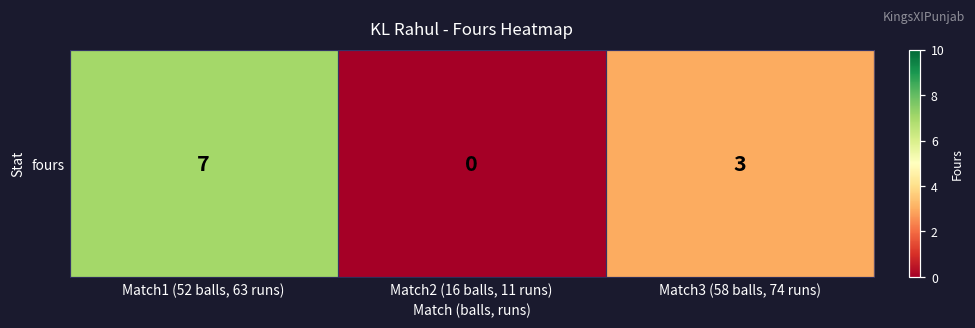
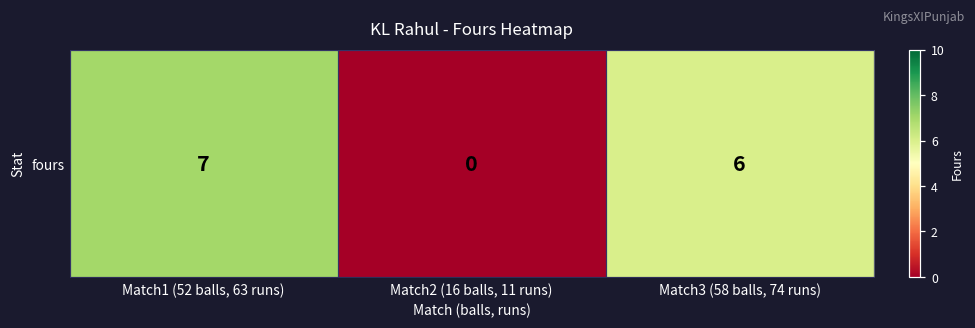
fours, Match3 (58 balls, 74 runs): 3 -> 6
